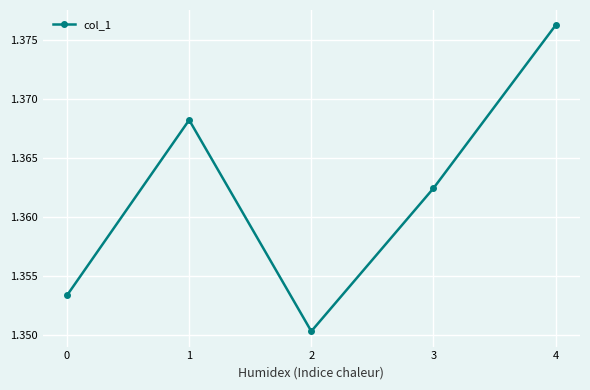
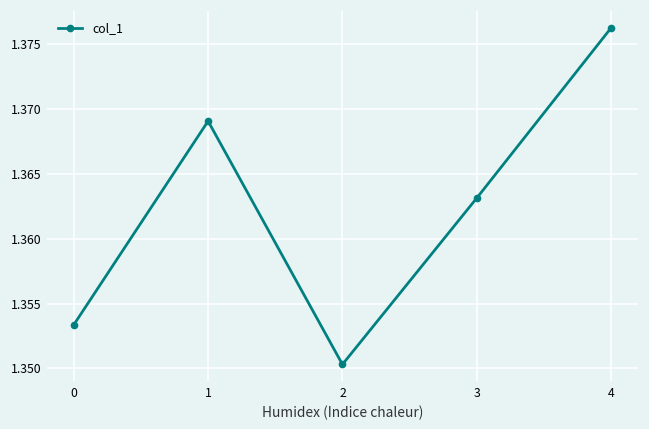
1: 1.3682 -> 1.3691
3: 1.3624 -> 1.3631
